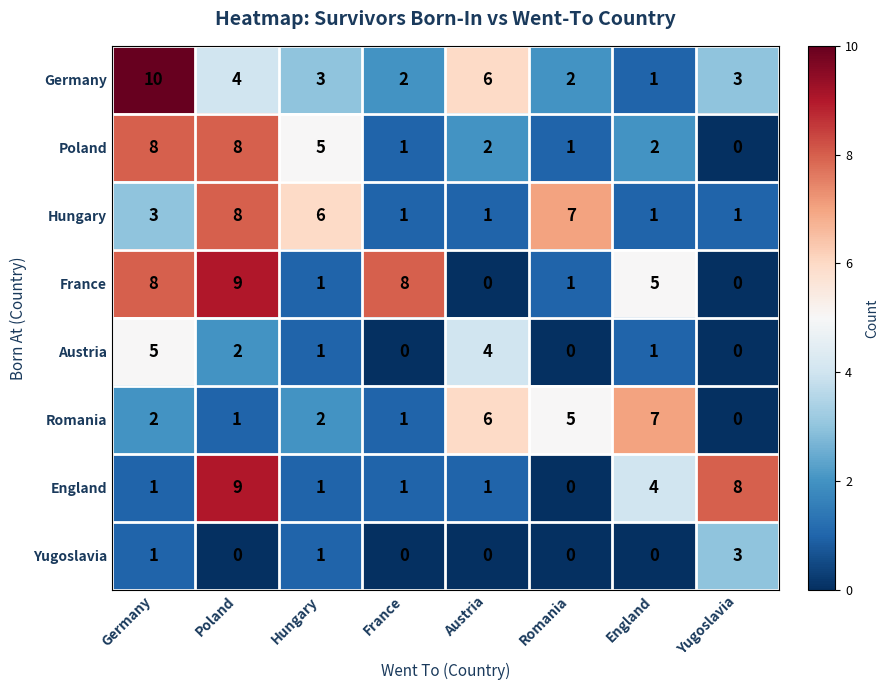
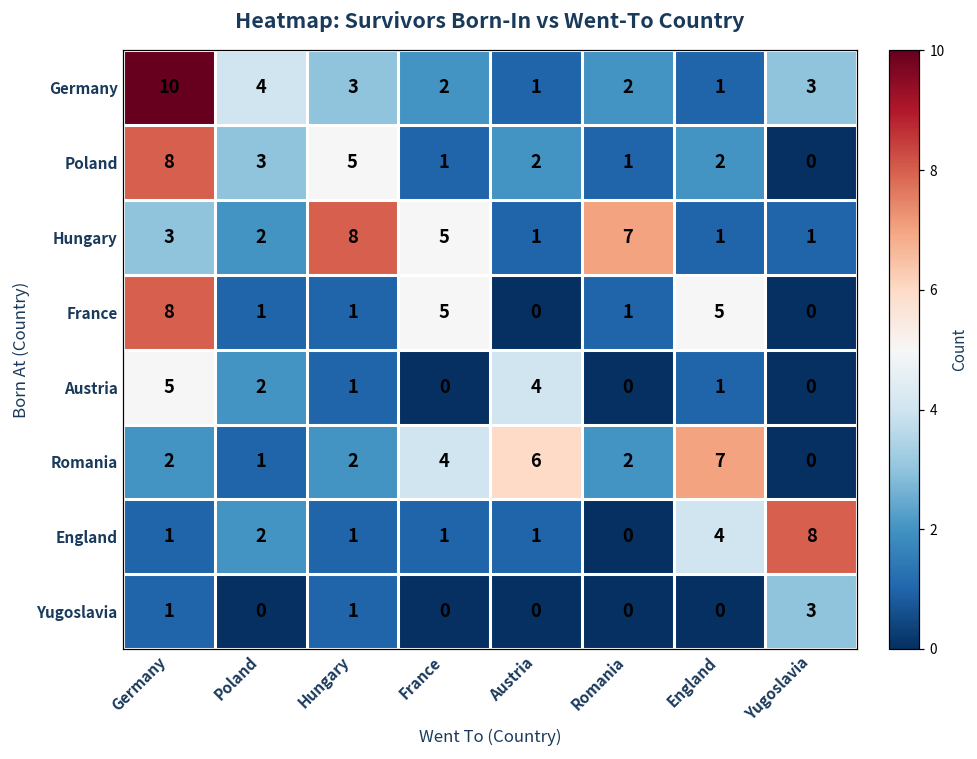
Germany, Austria: 6 -> 1
Poland, Poland: 8 -> 3
Hungary, Poland: 8 -> 2
Hungary, Hungary: 6 -> 8
Hungary, France: 1 -> 5
France, Poland: 9 -> 1
France, France: 8 -> 5
Romania, France: 1 -> 4
Romania, Romania: 5 -> 2
England, Poland: 9 -> 2
